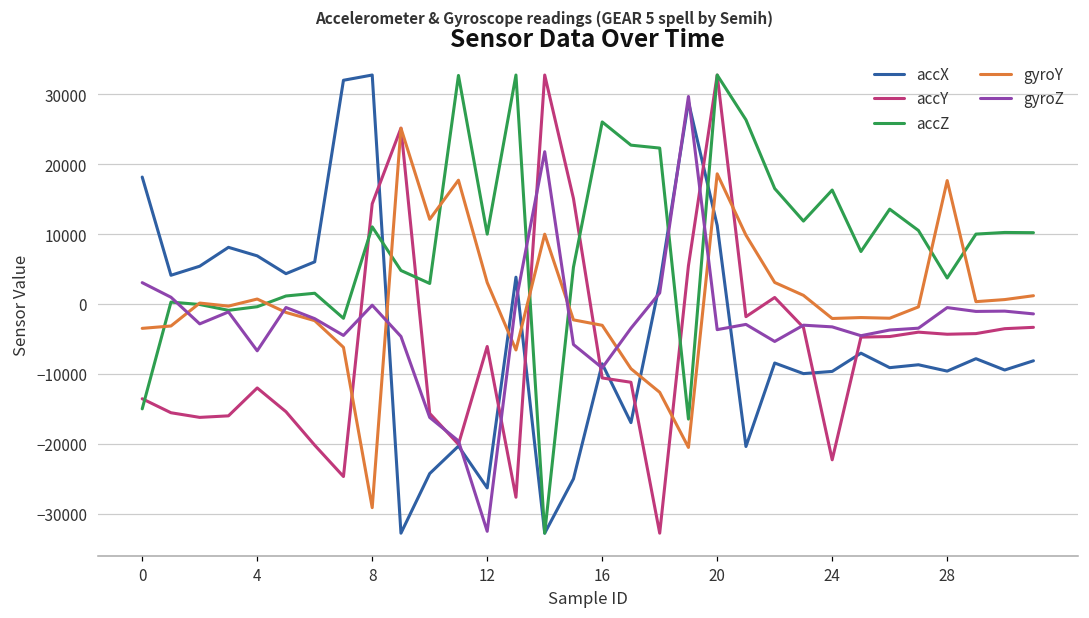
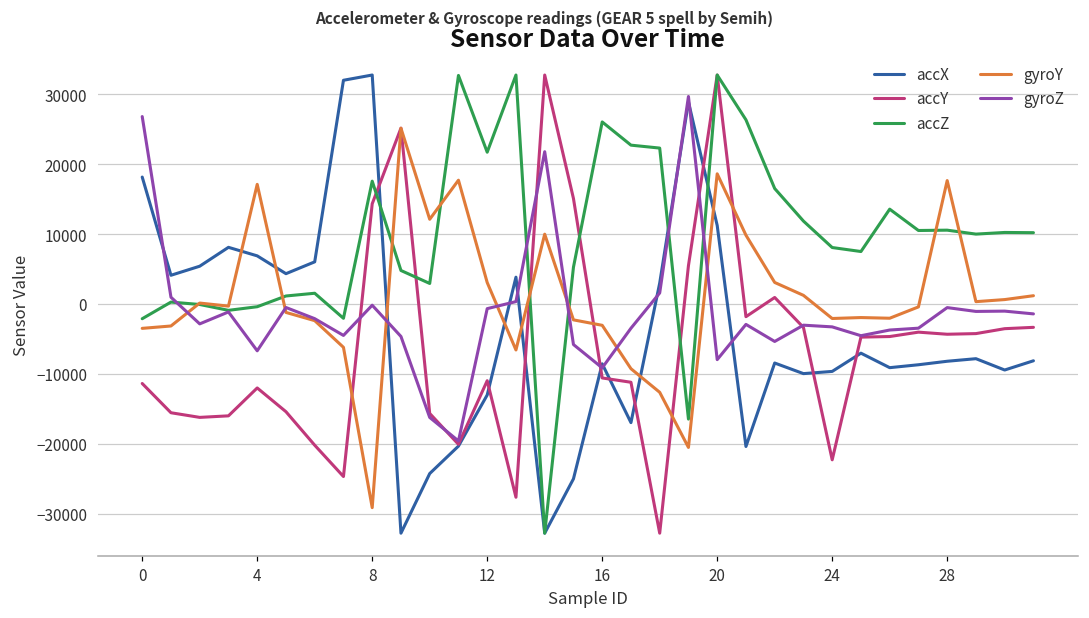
accY, 0: -14000 -> -11000
accZ, 0: -15000 -> -2000
gyroZ, 0: 3000 -> 27000
gyroY, 4: 1000 -> 17000
accZ, 8: 11000 -> 18000
accX, 12: -26000 -> -13000
accY, 12: -6000 -> -11000
accZ, 12: 10000 -> 22000
gyroZ, 12: -33000 -> -1000
gyroZ, 20: -4000 -> -8000
accZ, 24: 16000 -> 8000
accX, 28: -10000 -> -8000
accZ, 28: 4000 -> 11000
